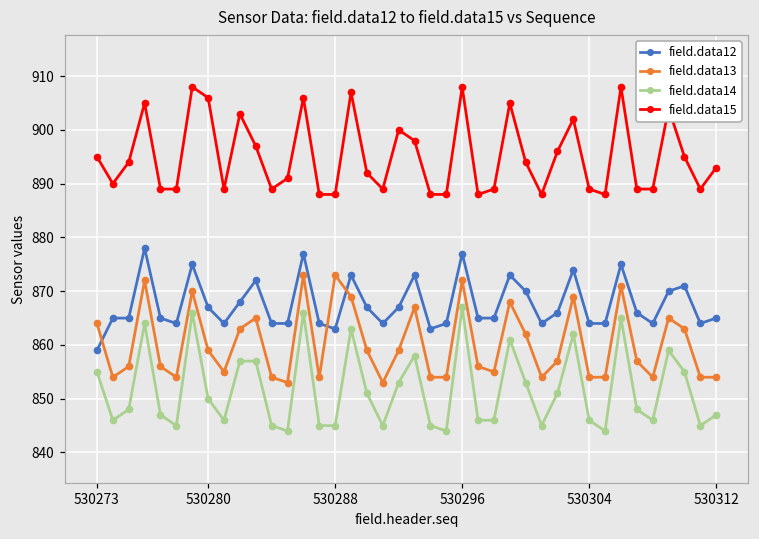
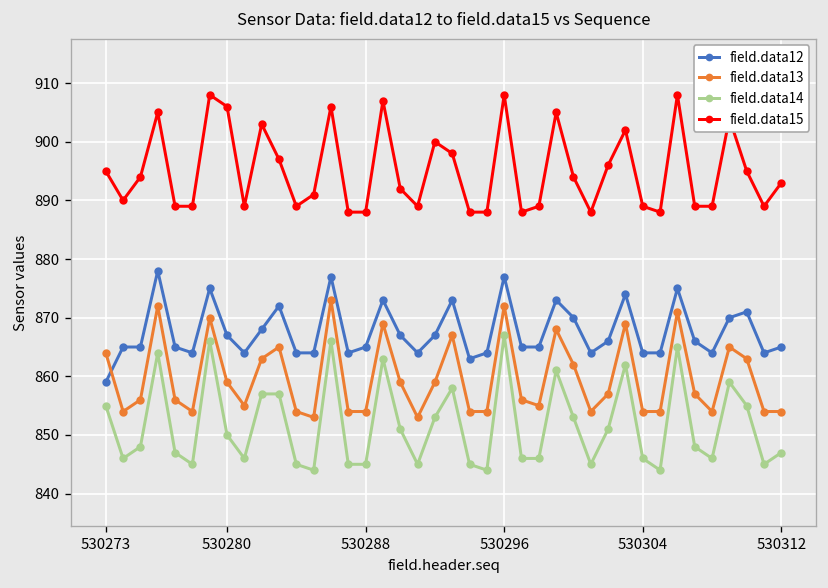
field.data12, 530288: 863 -> 865
field.data13, 530288: 873 -> 854
